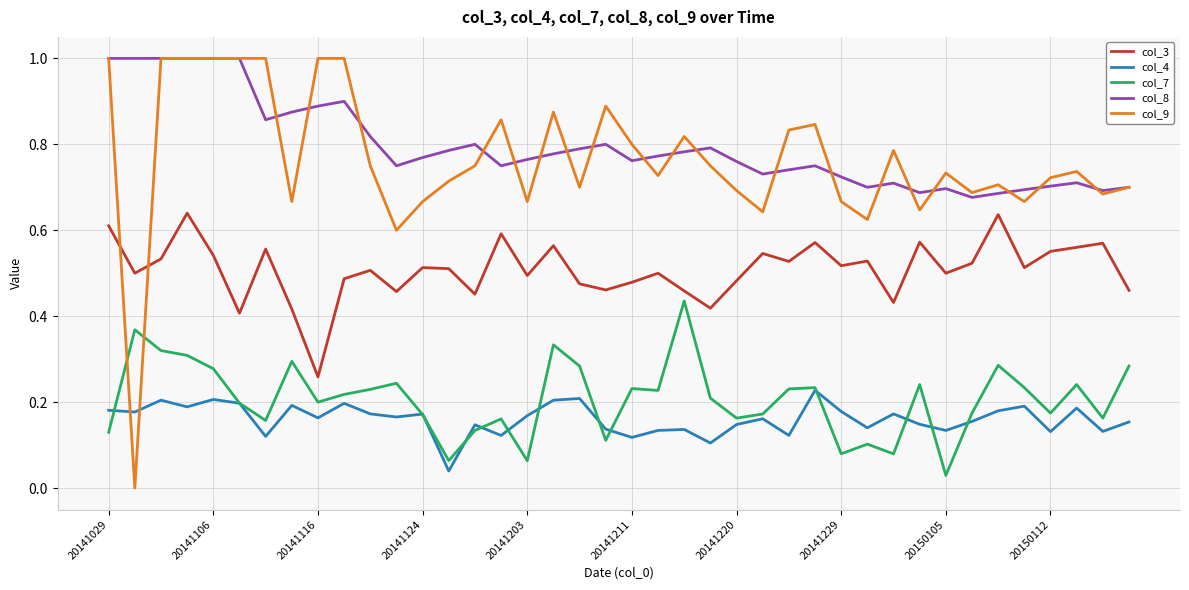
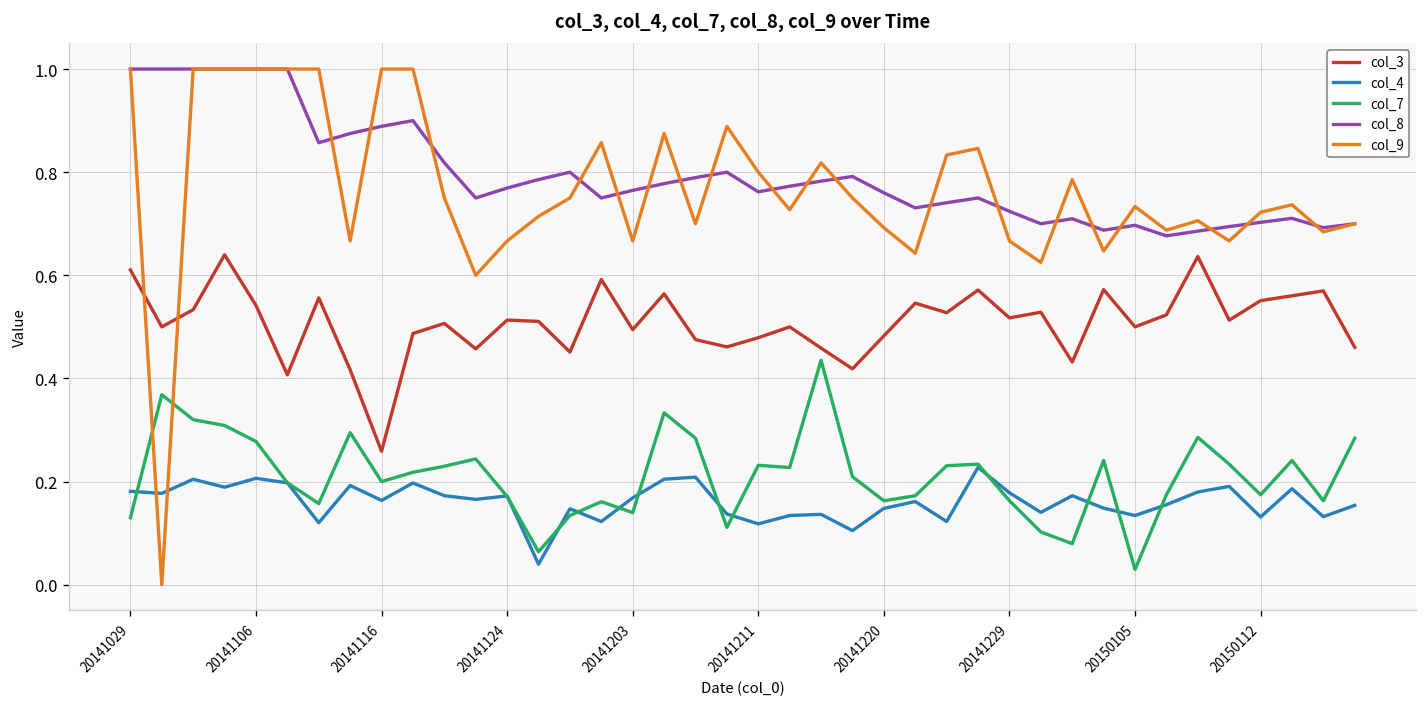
col_7, 20141203: 0.06 -> 0.14
col_7, 20141229: 0.08 -> 0.16
